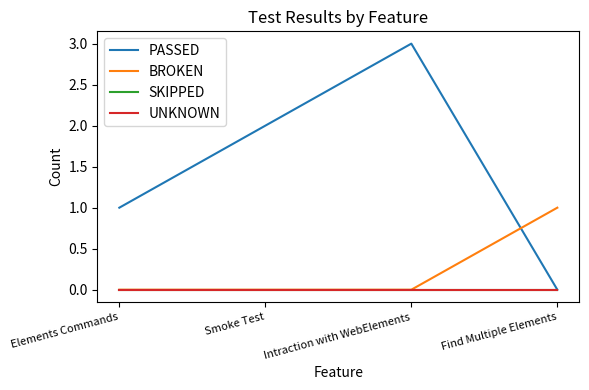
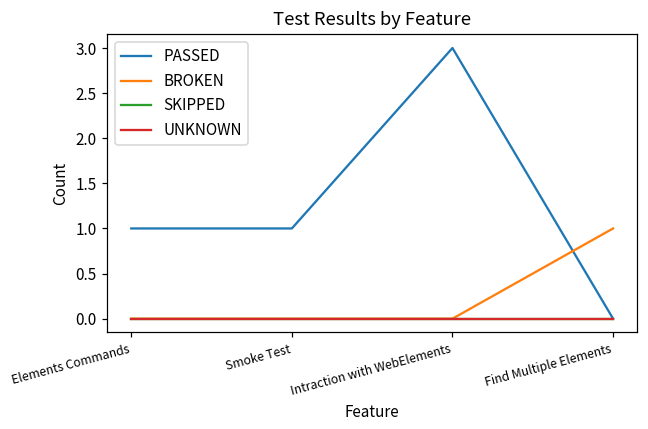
PASSED, Smoke Test: 2 -> 1
